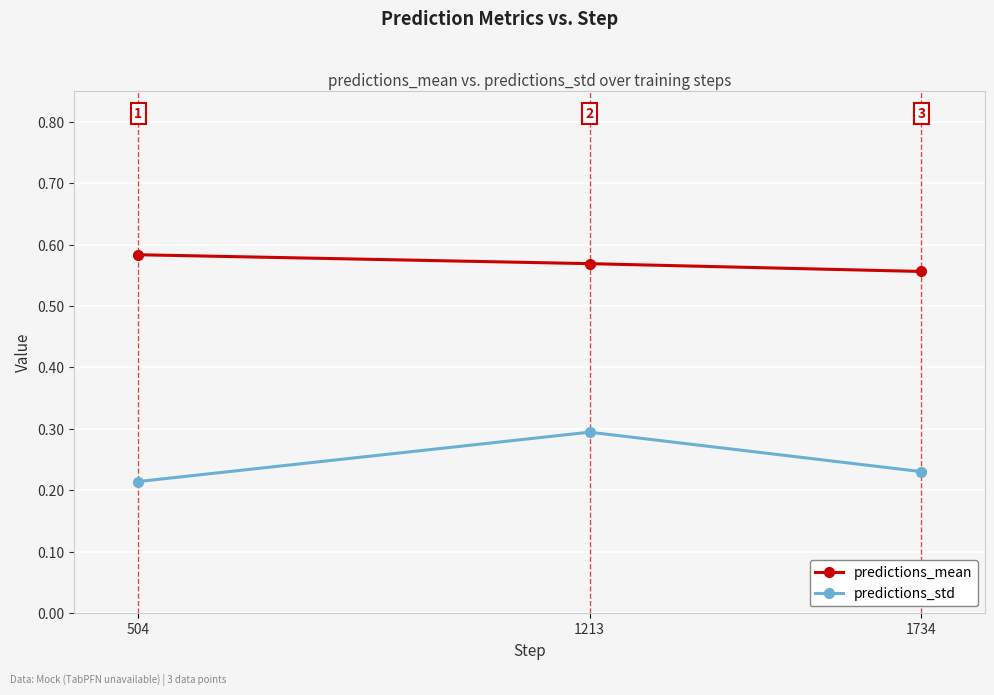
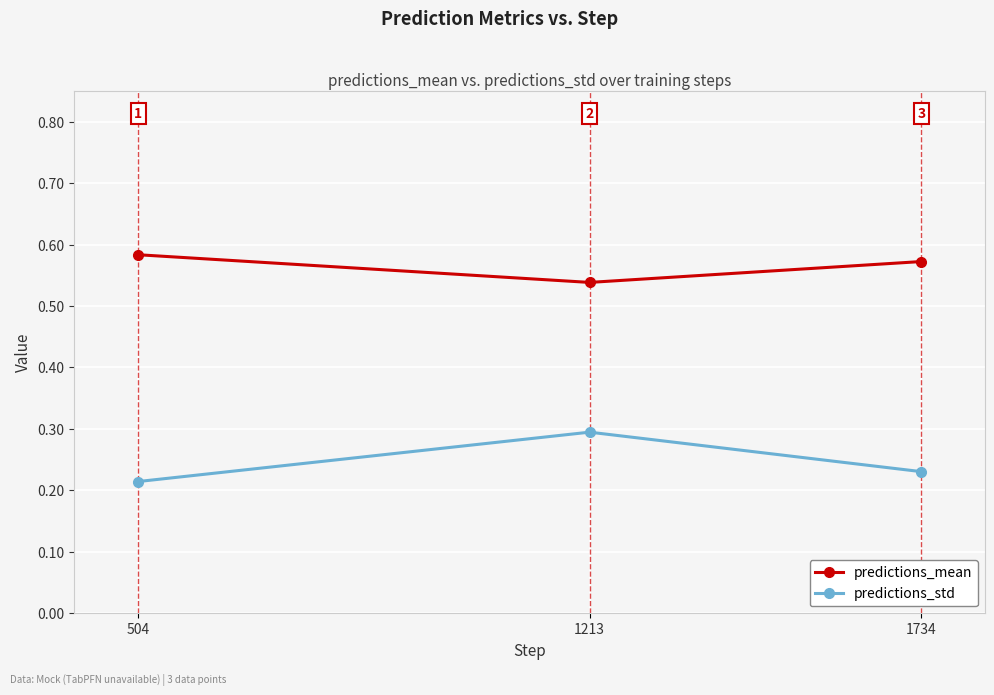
predictions_mean, 1213: 0.57 -> 0.54
predictions_mean, 1734: 0.56 -> 0.57
